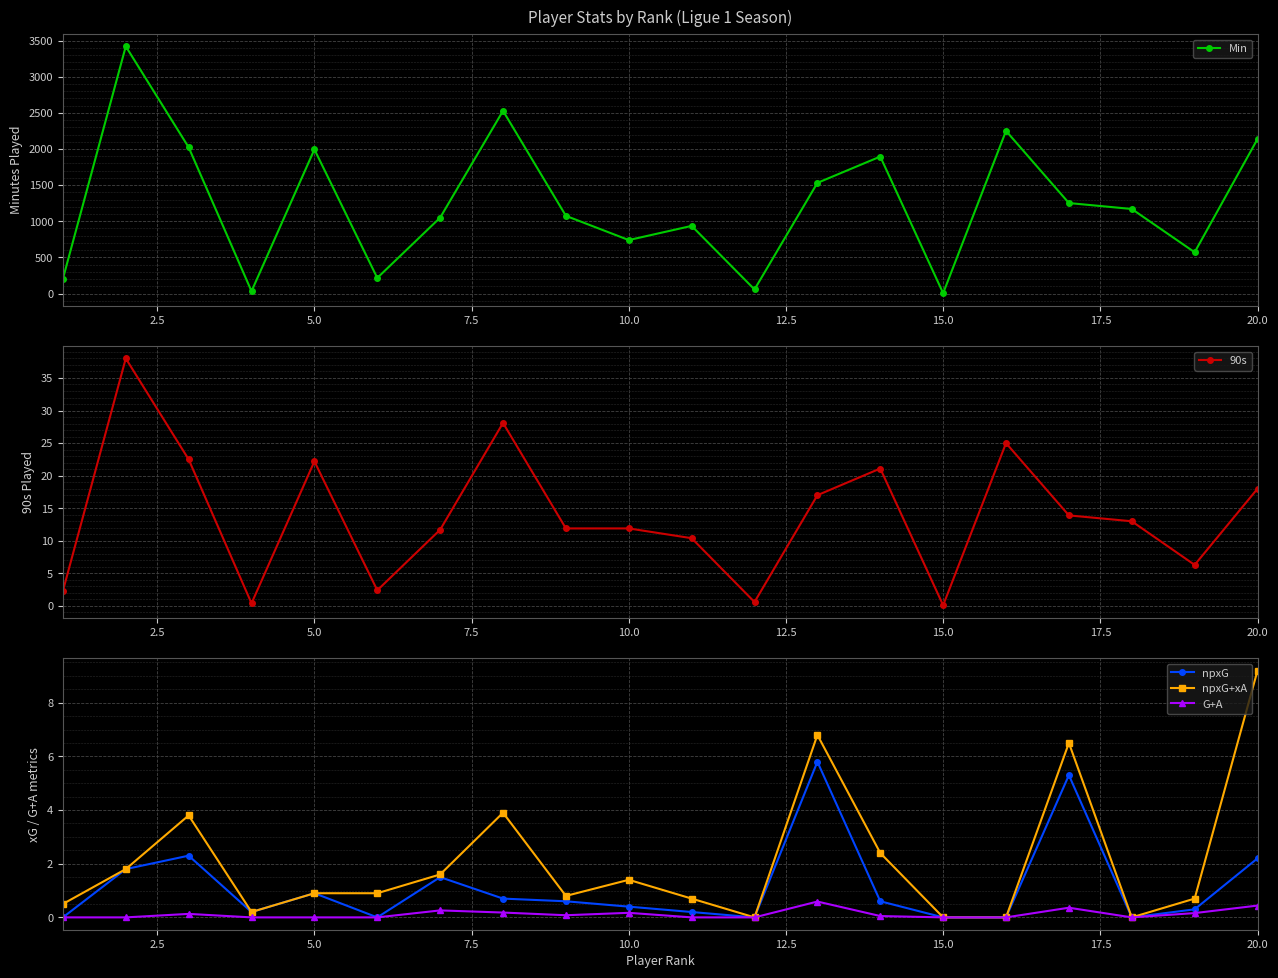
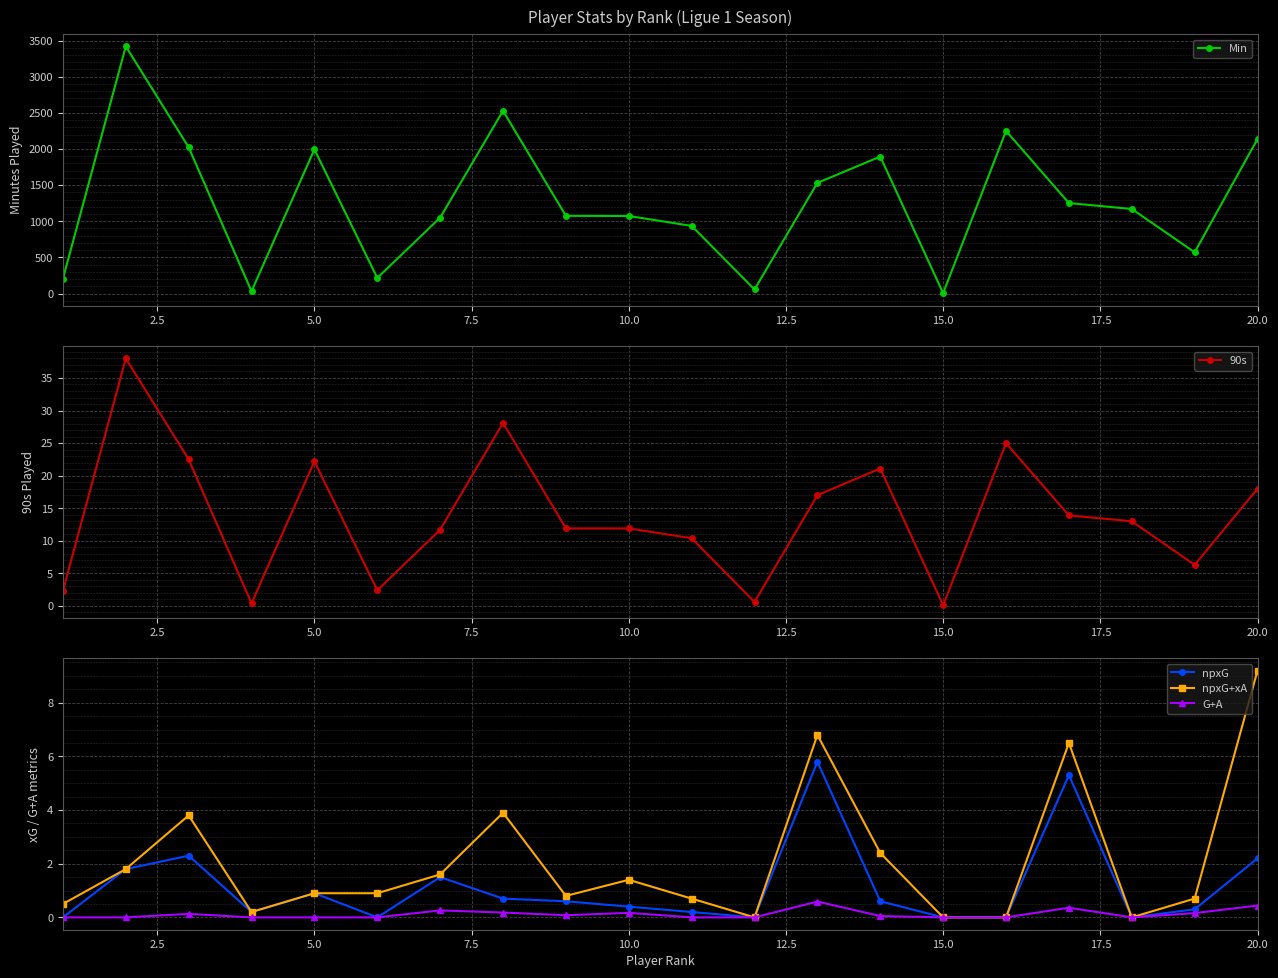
Player Stats by Rank (Ligue 1 Season), 10.0: 700 -> 1100
